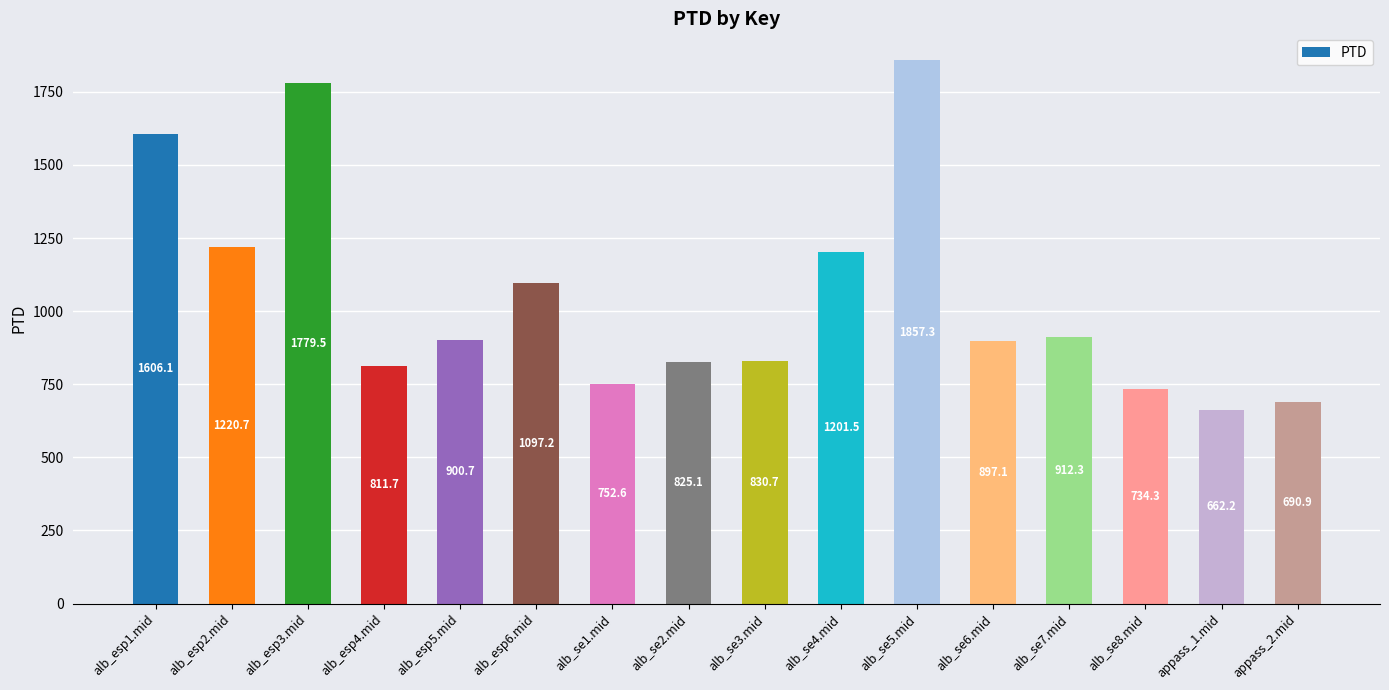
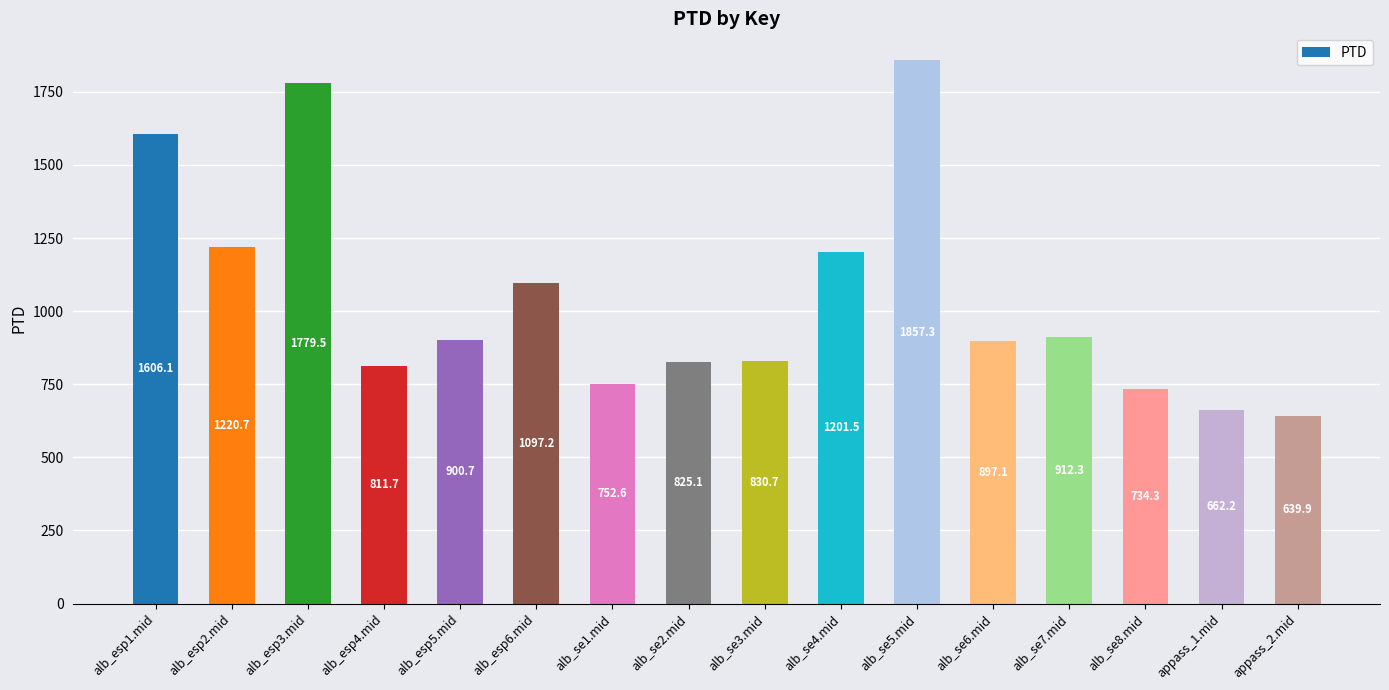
appass_2.mid: 690.9 -> 639.9
